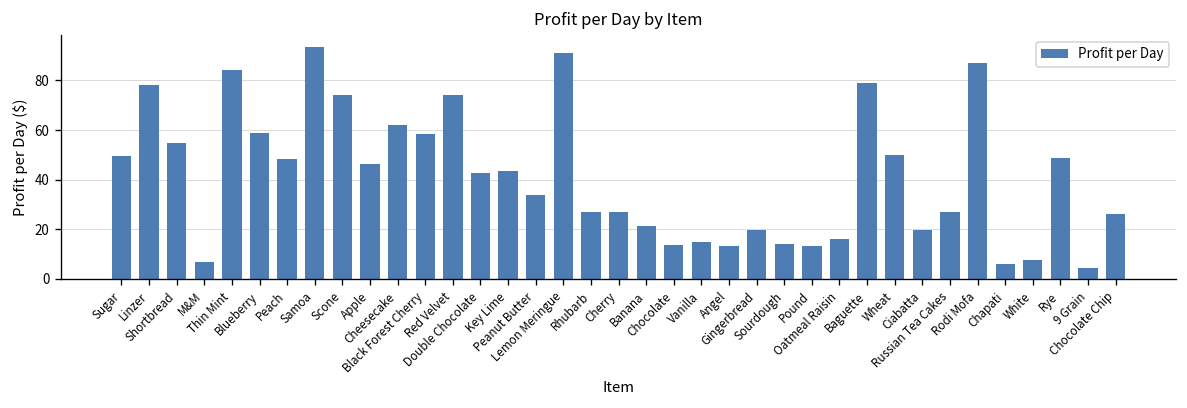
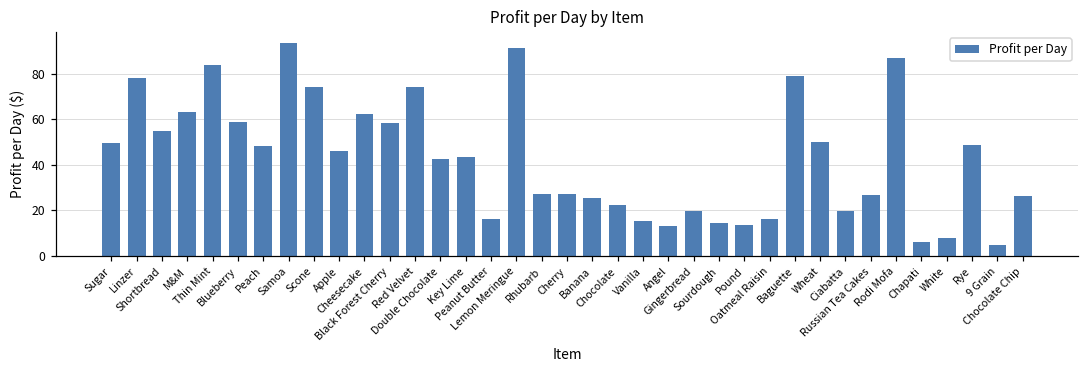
M&M: 7 -> 63
Peanut Butter: 34 -> 16
Banana: 21 -> 25
Chocolate: 14 -> 22
